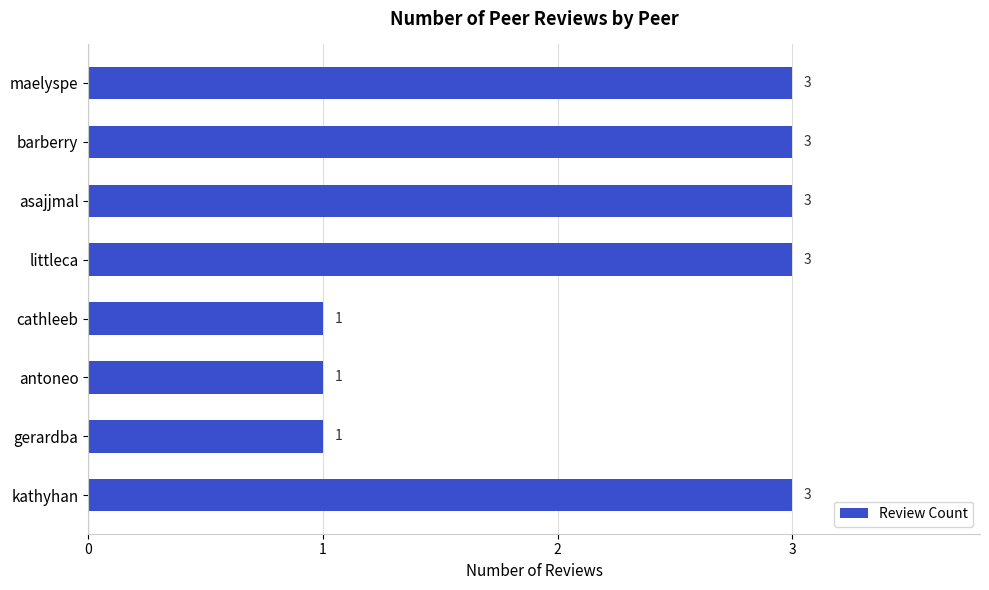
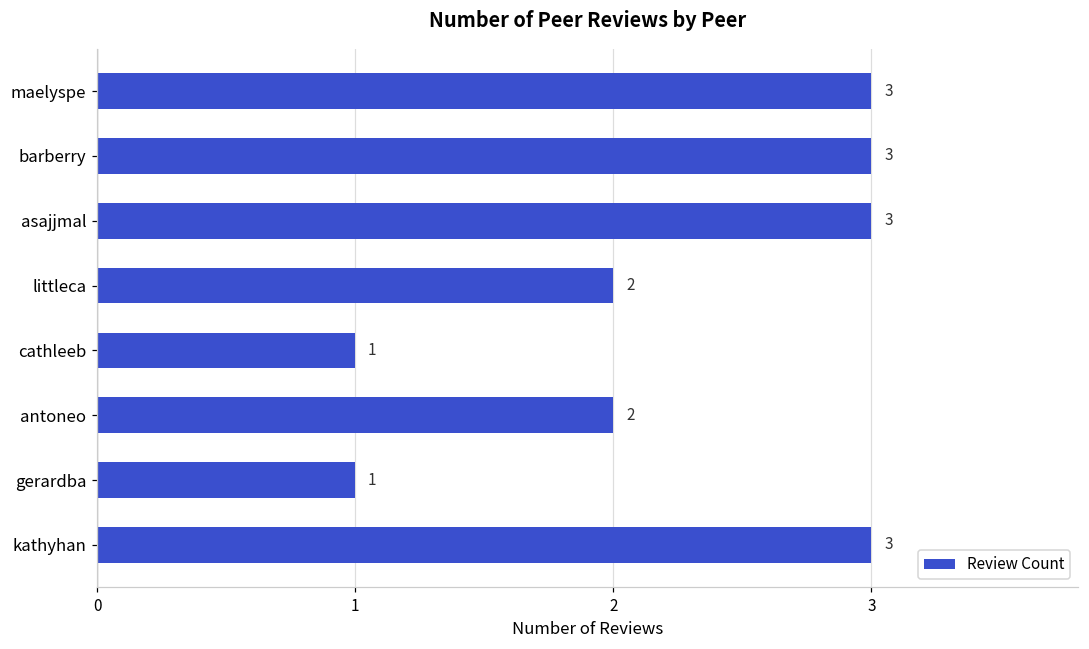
littleca: 3 -> 2
antoneo: 1 -> 2
